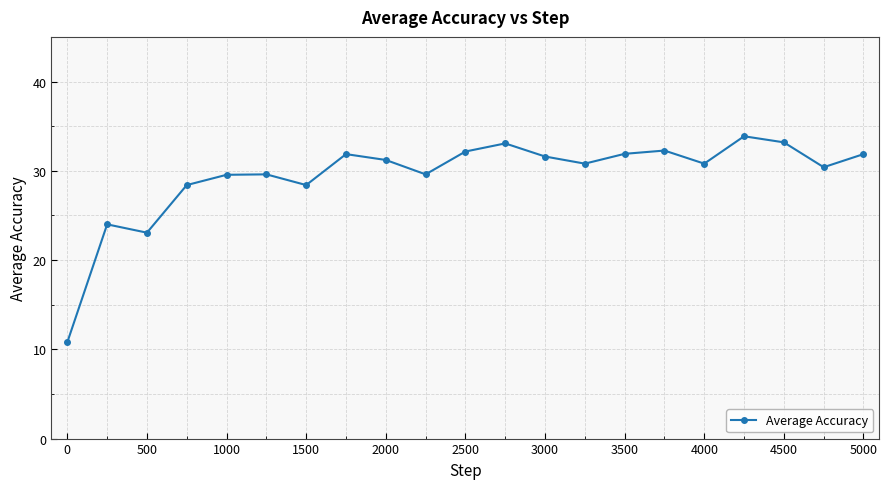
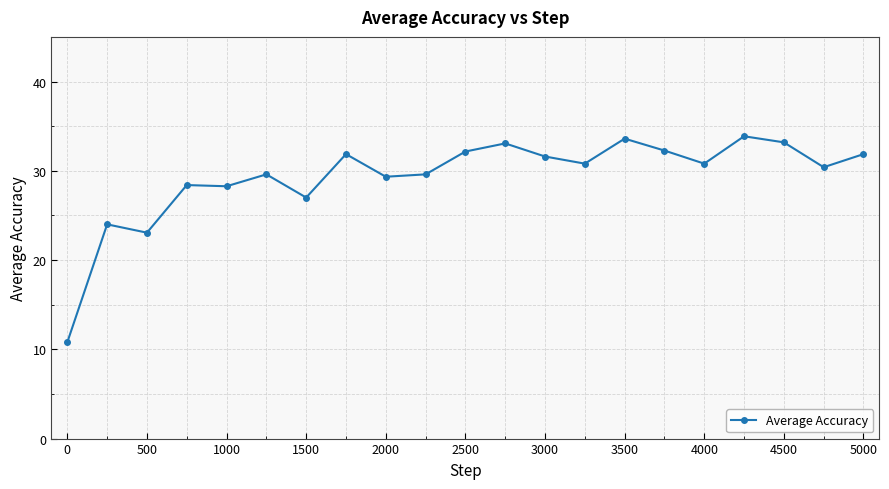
1000: 30 -> 28
1500: 28 -> 27
2000: 31 -> 29
3500: 32 -> 34
